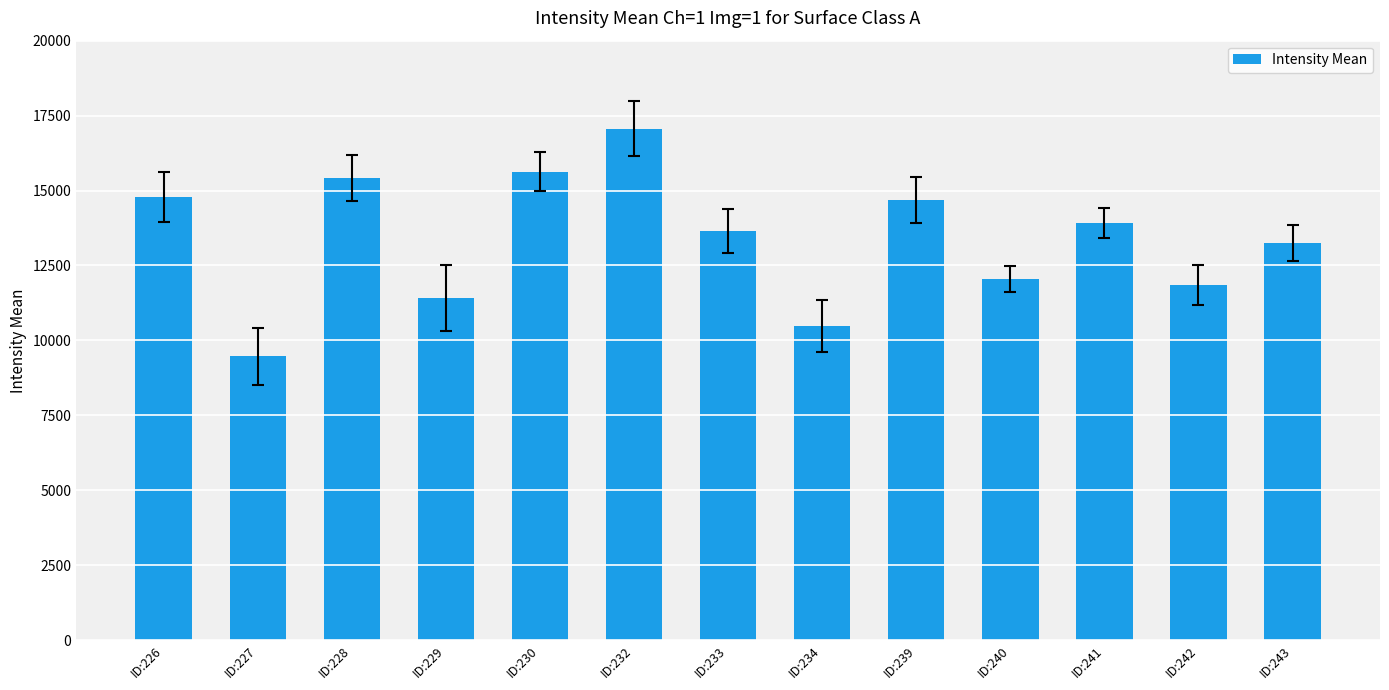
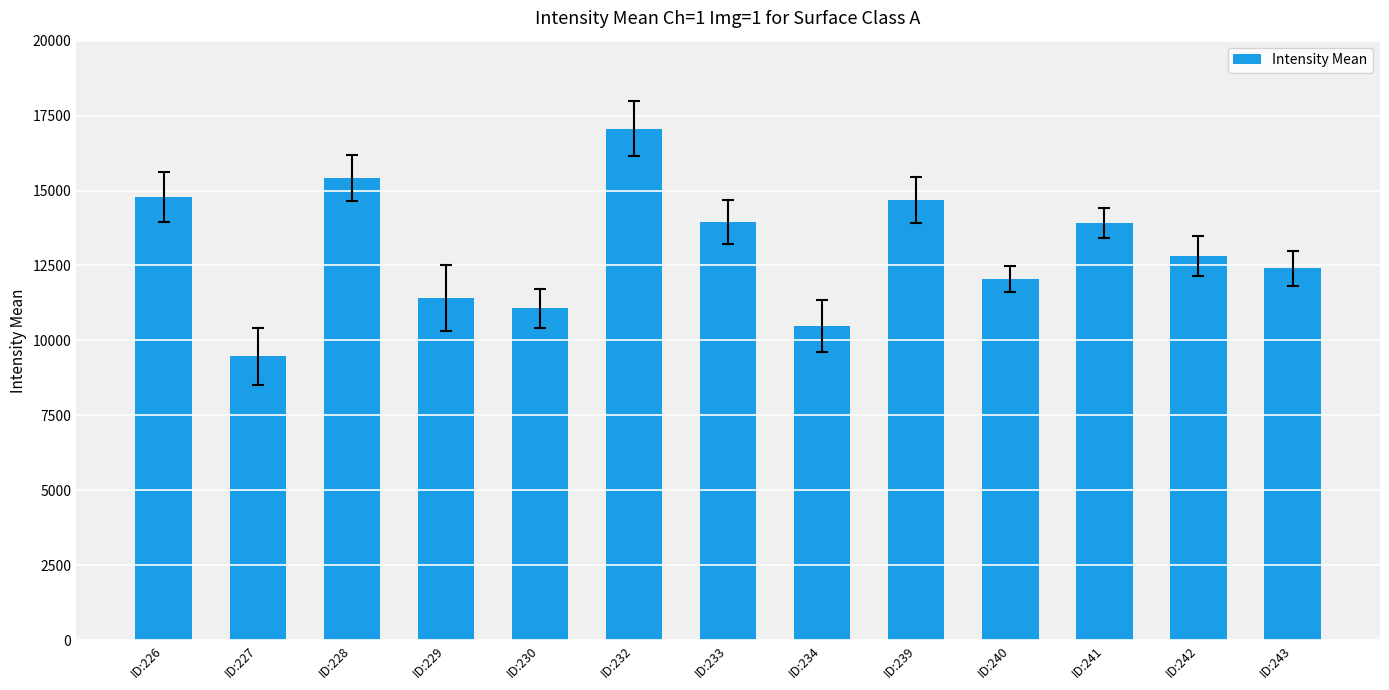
Intensity Mean, ID:230: 15600 -> 11100
Intensity Mean, ID:233: 13700 -> 13900
Intensity Mean, ID:242: 11800 -> 12800
Intensity Mean, ID:243: 13300 -> 12400
